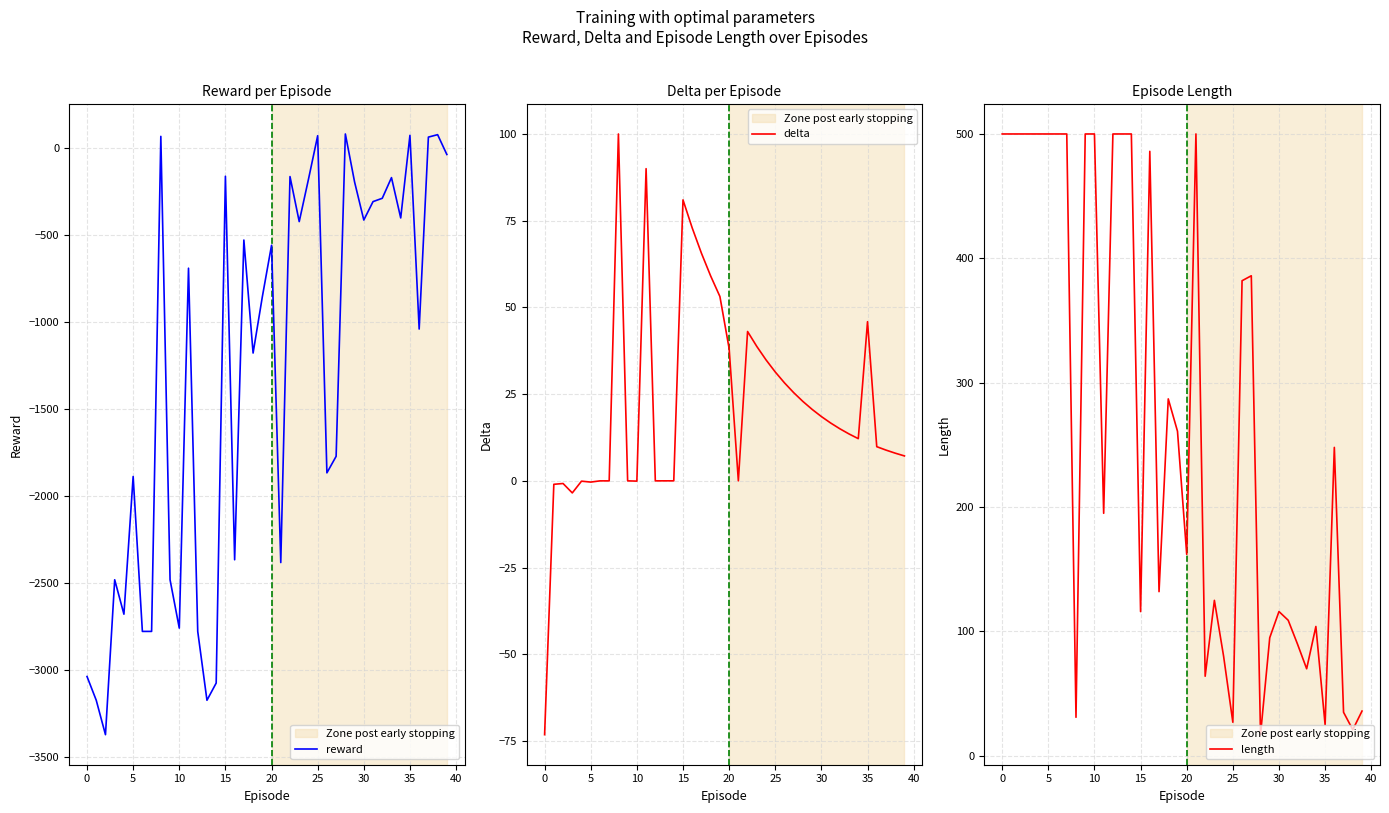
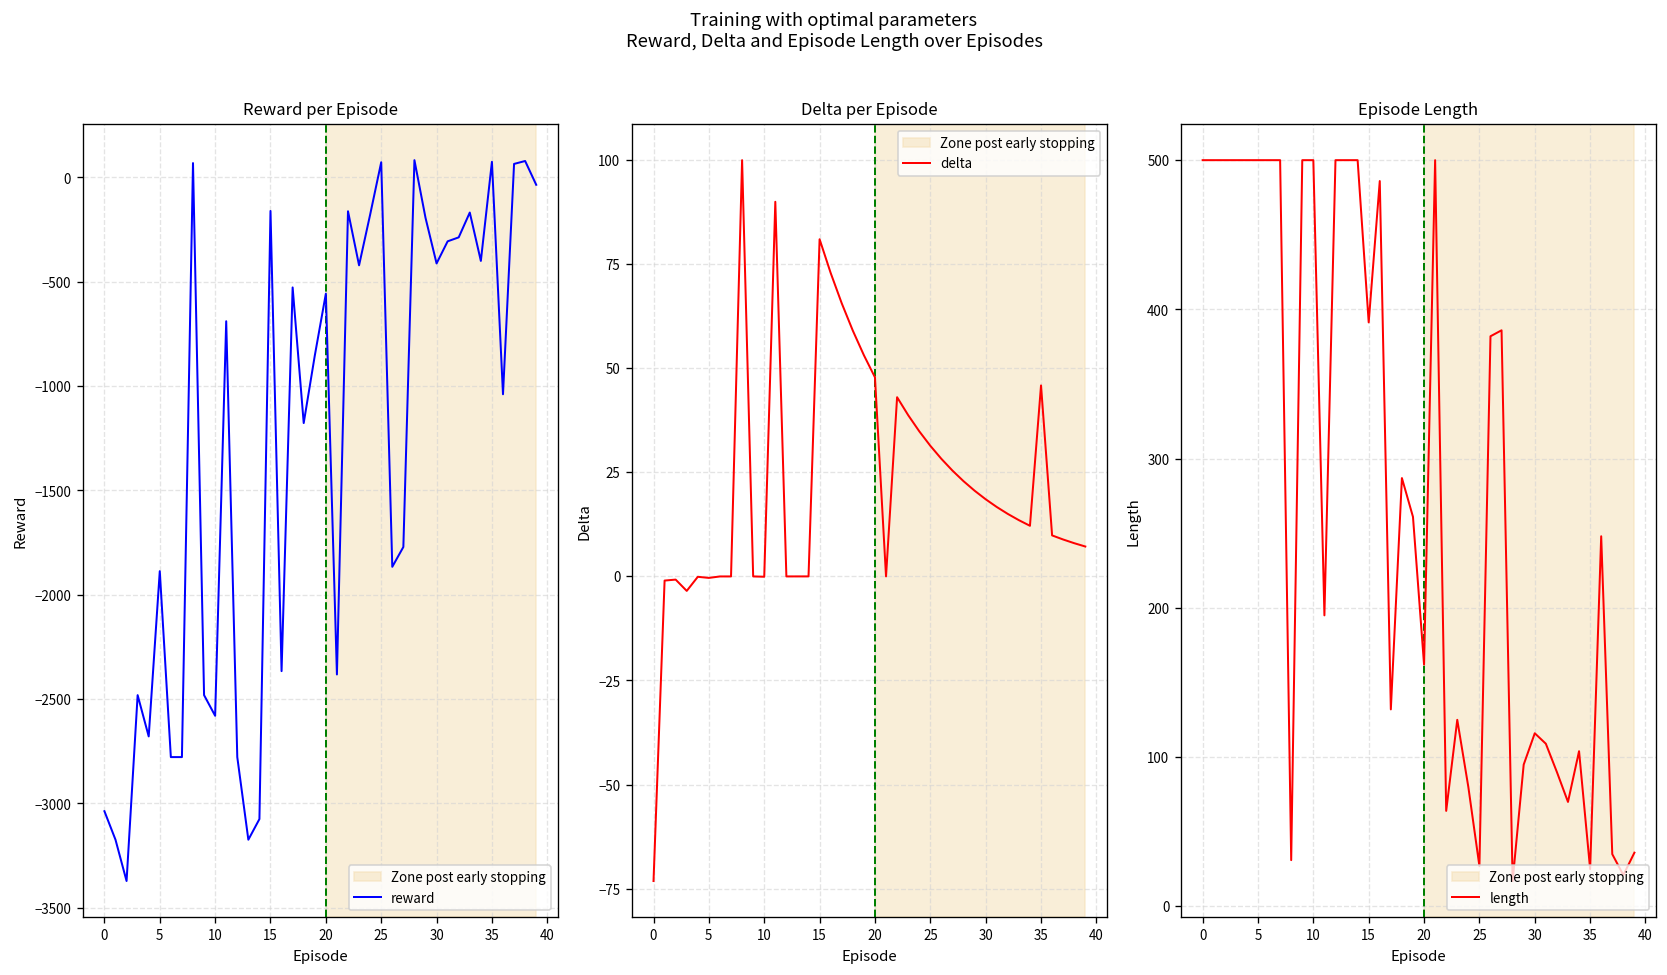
Reward per Episode, 10: -2760 -> -2580
Delta per Episode, 20: 38 -> 48
Episode Length, 15: 116 -> 391
